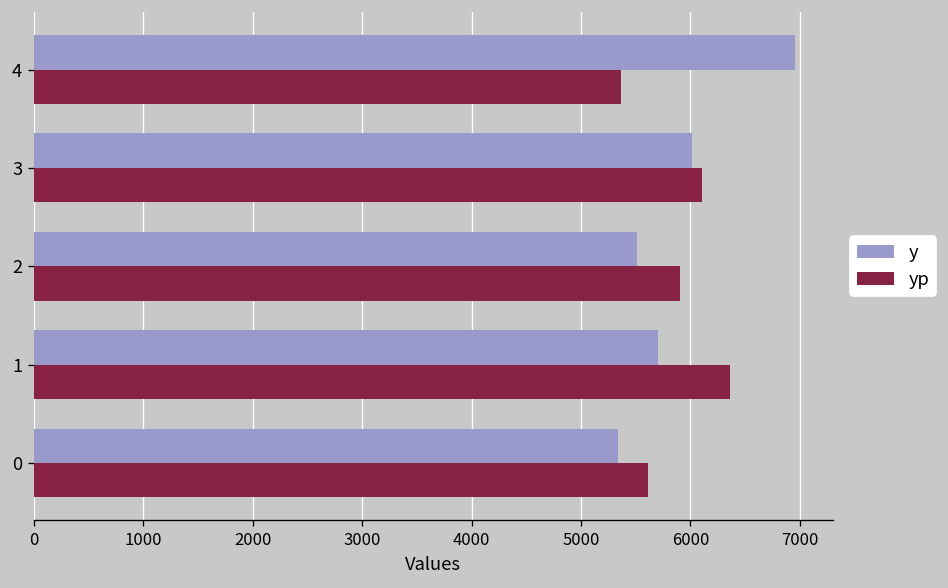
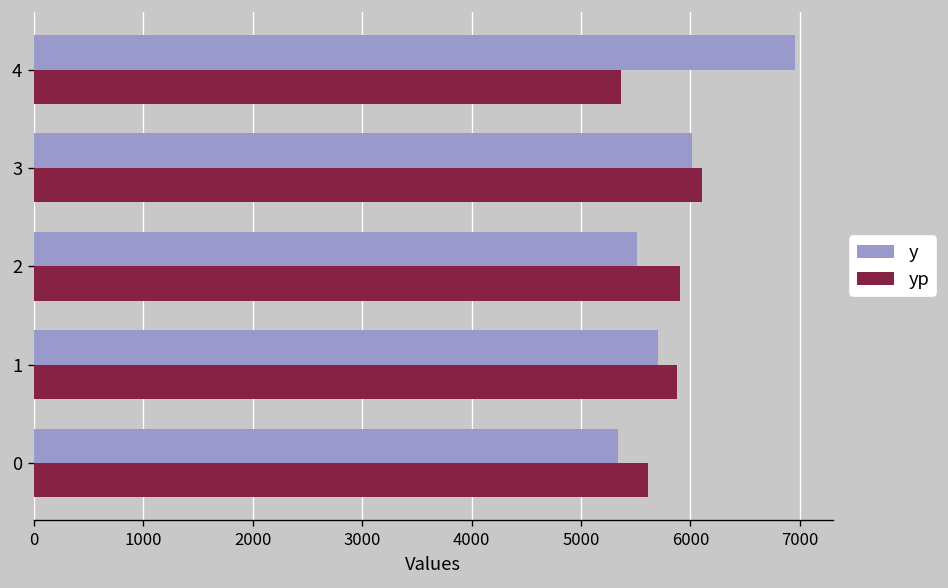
yp, 1: 6400 -> 5900
